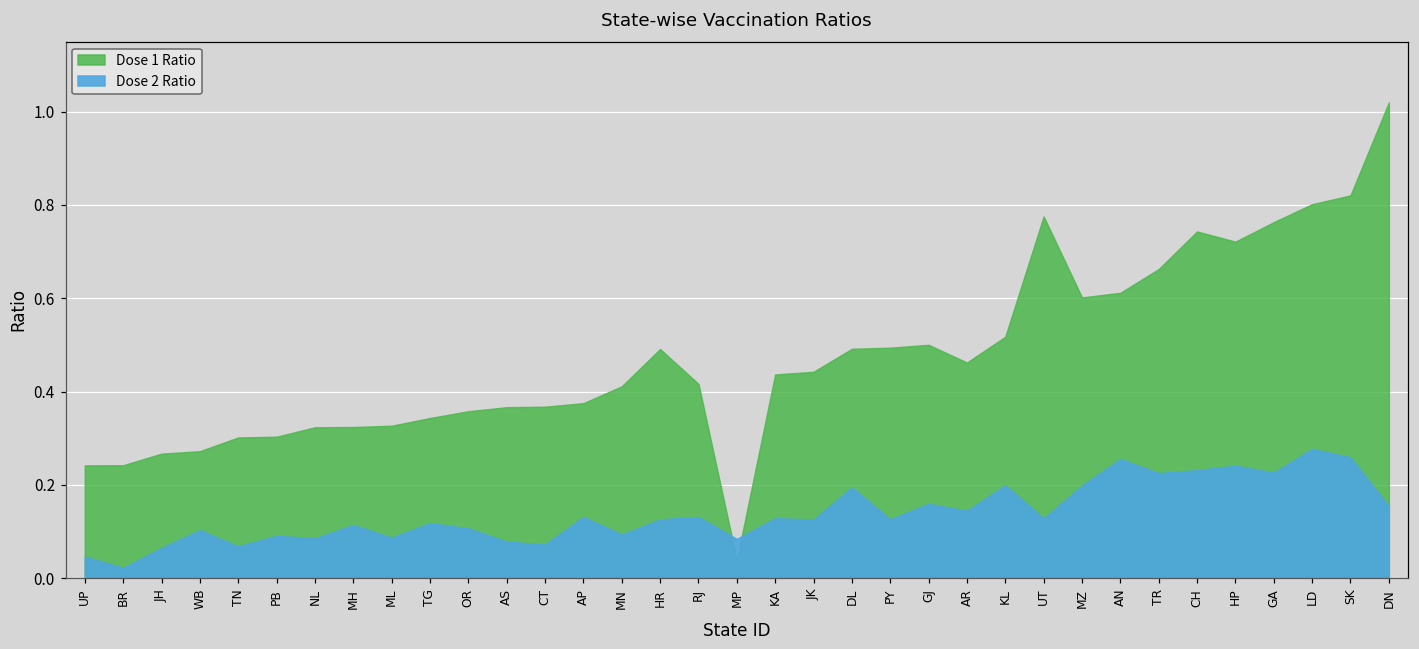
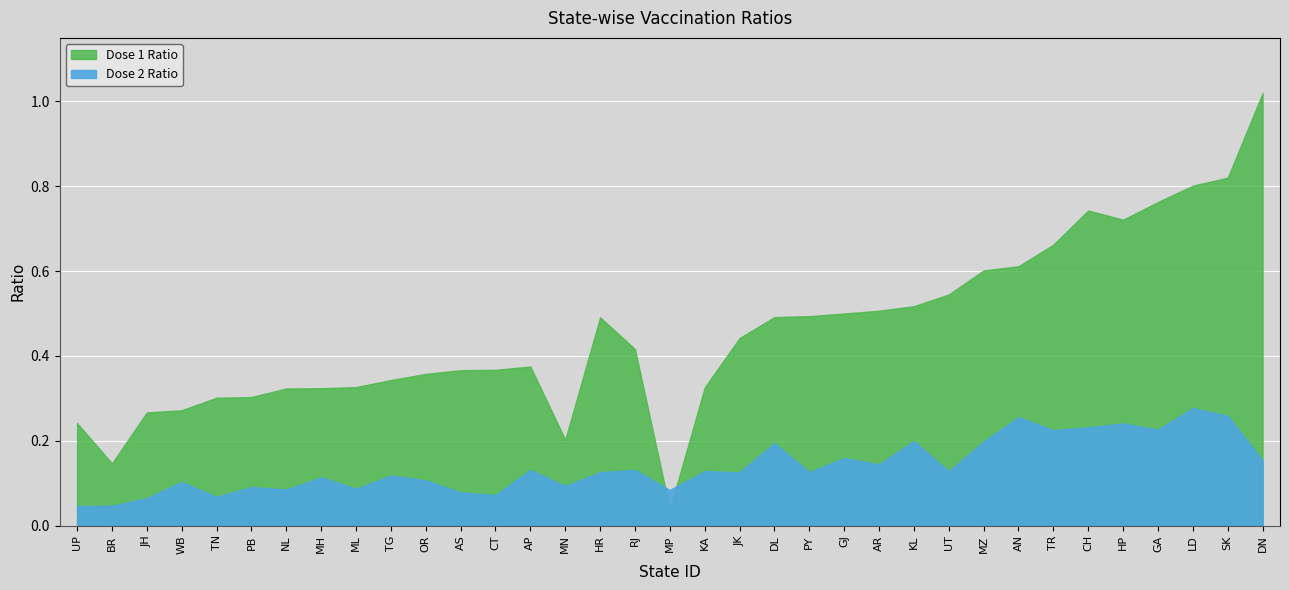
Dose 1 Ratio, BR: 0.24 -> 0.15
Dose 2 Ratio, BR: 0.02 -> 0.05
Dose 1 Ratio, MN: 0.41 -> 0.20
Dose 1 Ratio, KA: 0.44 -> 0.33
Dose 1 Ratio, AR: 0.46 -> 0.51
Dose 1 Ratio, UT: 0.78 -> 0.54
